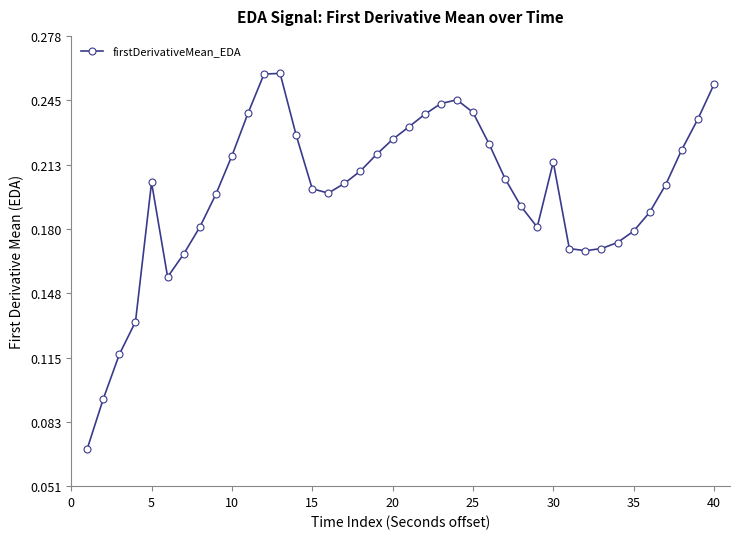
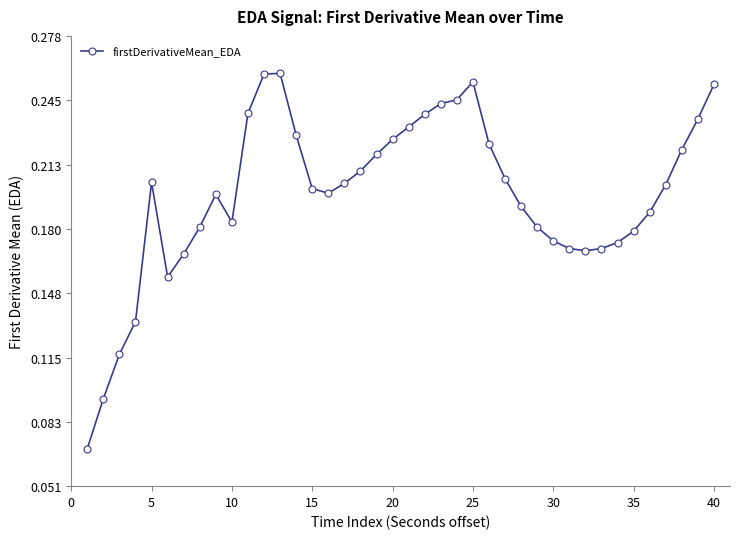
10: 0.217 -> 0.184
25: 0.239 -> 0.255
30: 0.214 -> 0.174
